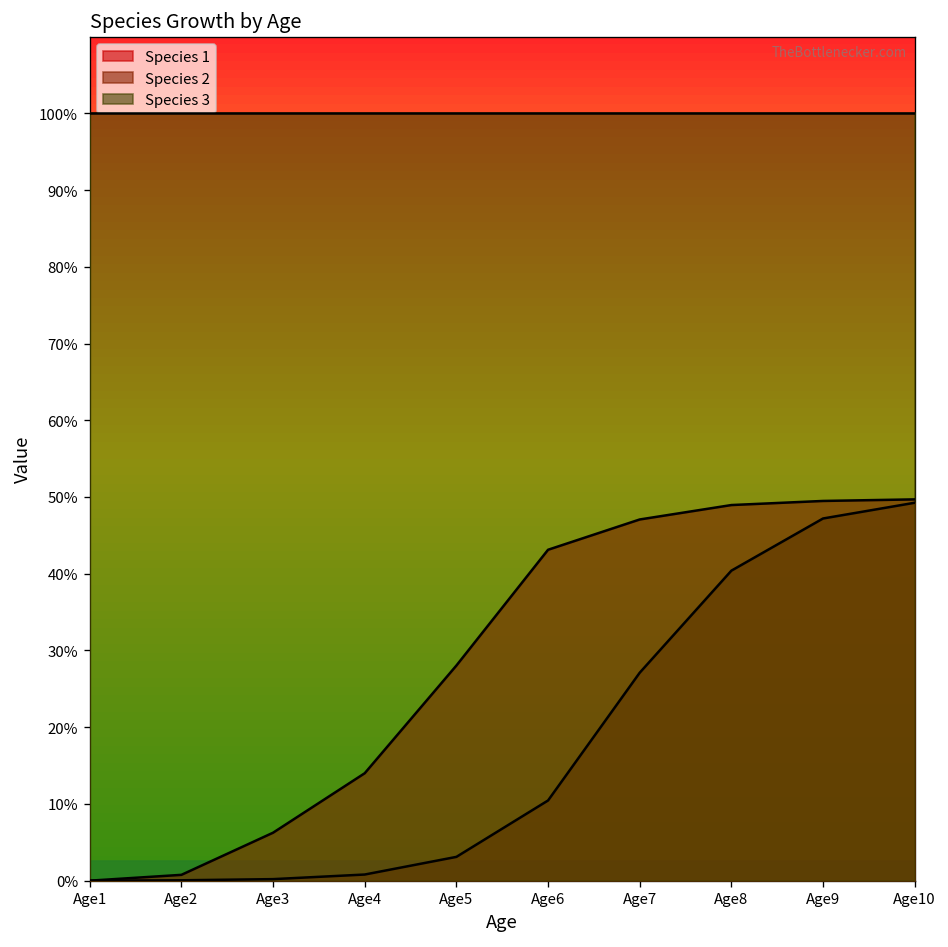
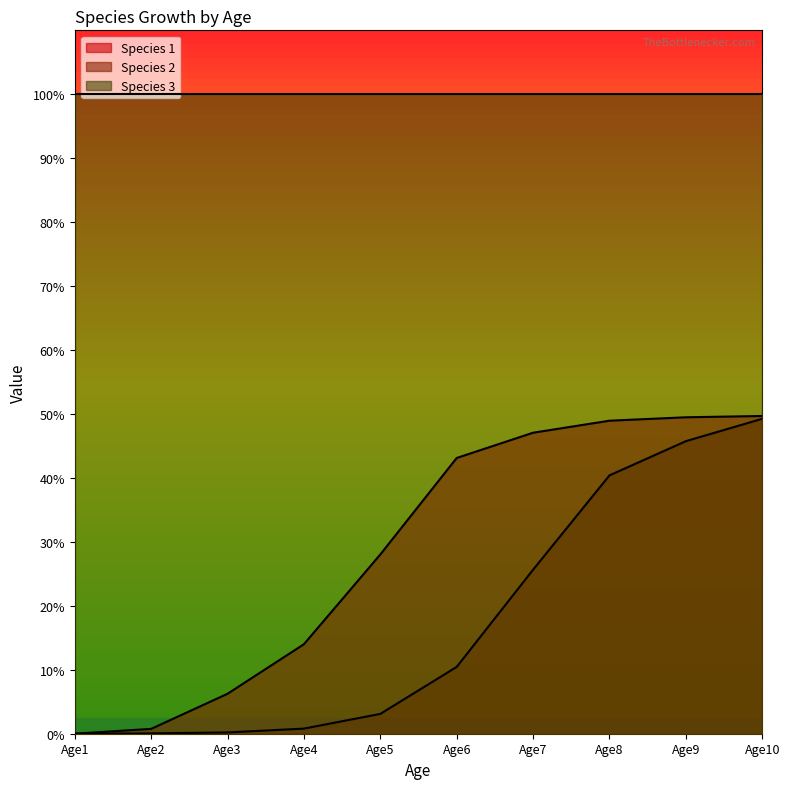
Species 2, Age7: 27% -> 26%
Species 2, Age9: 47% -> 46%
